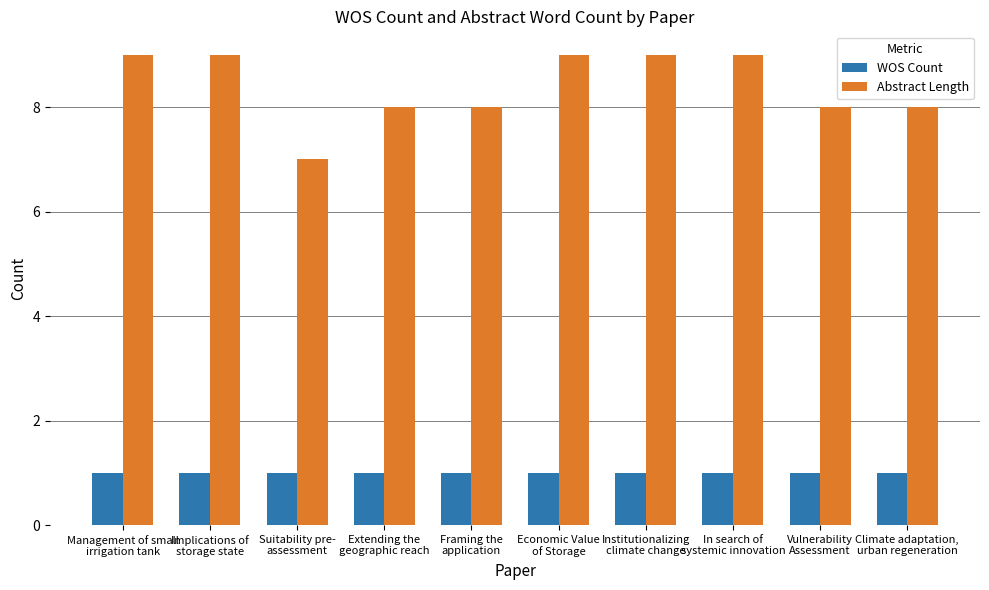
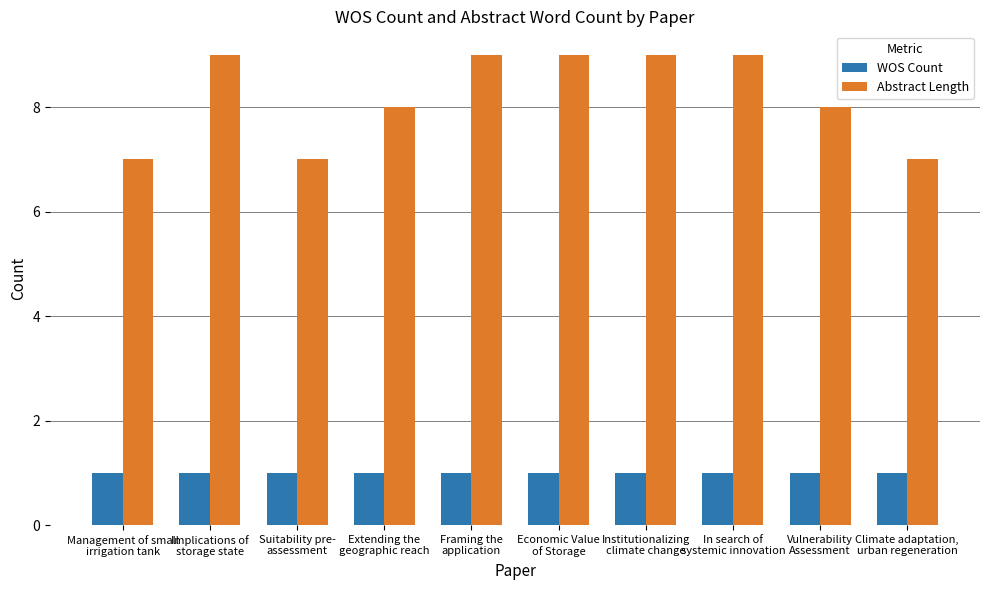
Abstract Length, Management of small irrigation tank: 9 -> 7
Abstract Length, Framing the application: 8 -> 9
Abstract Length, Climate adaptation, urban regeneration: 8 -> 7
